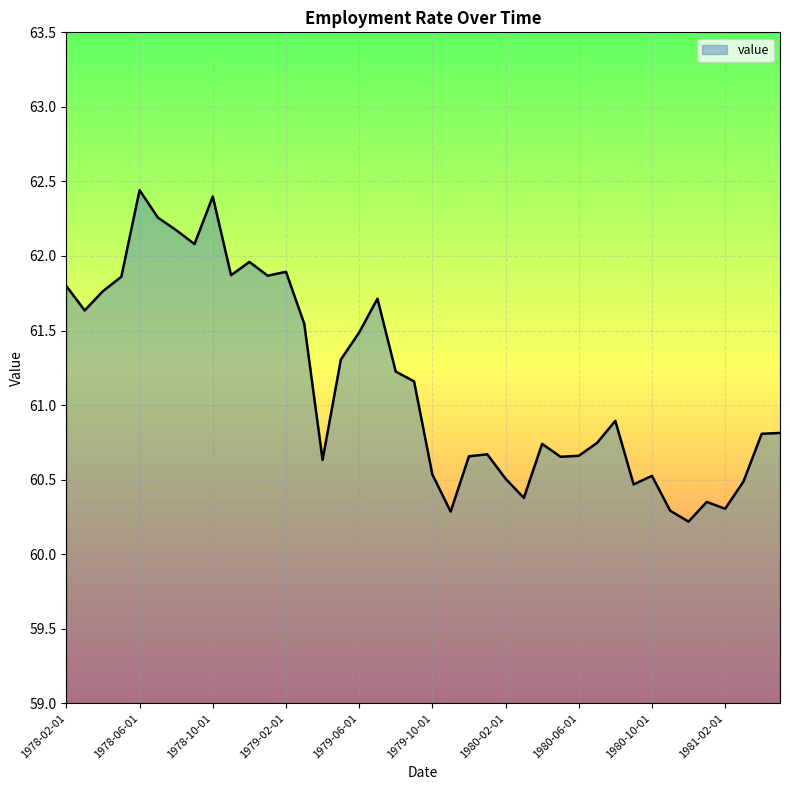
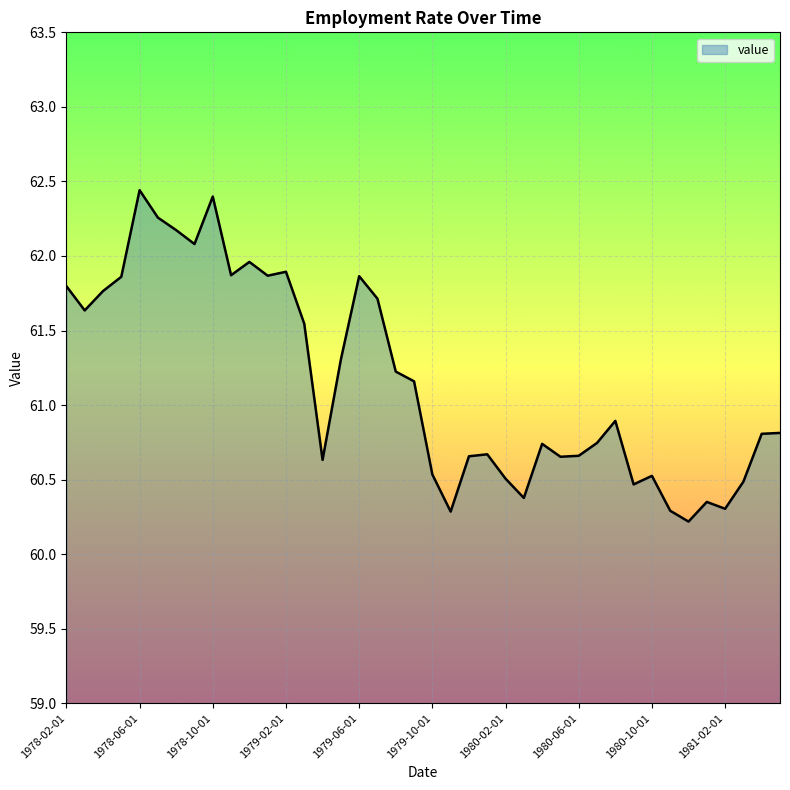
1979-06-01: 61.49 -> 61.86
